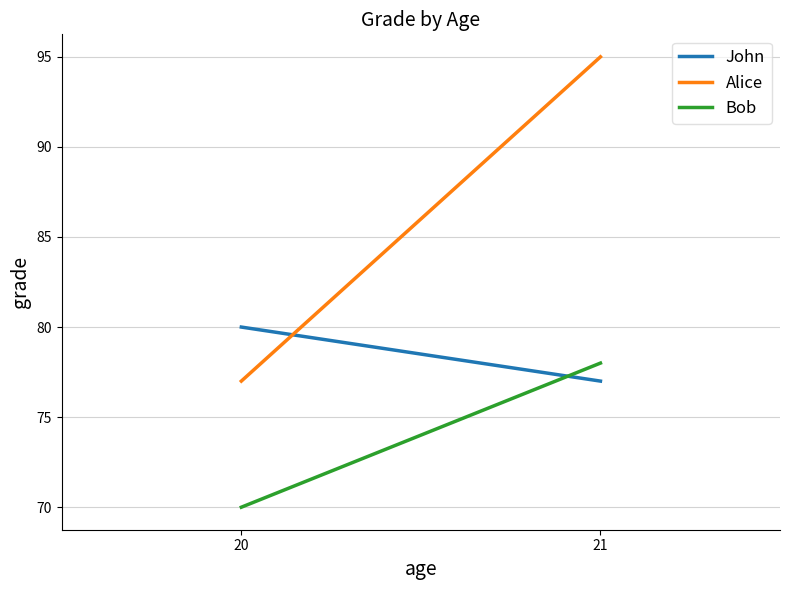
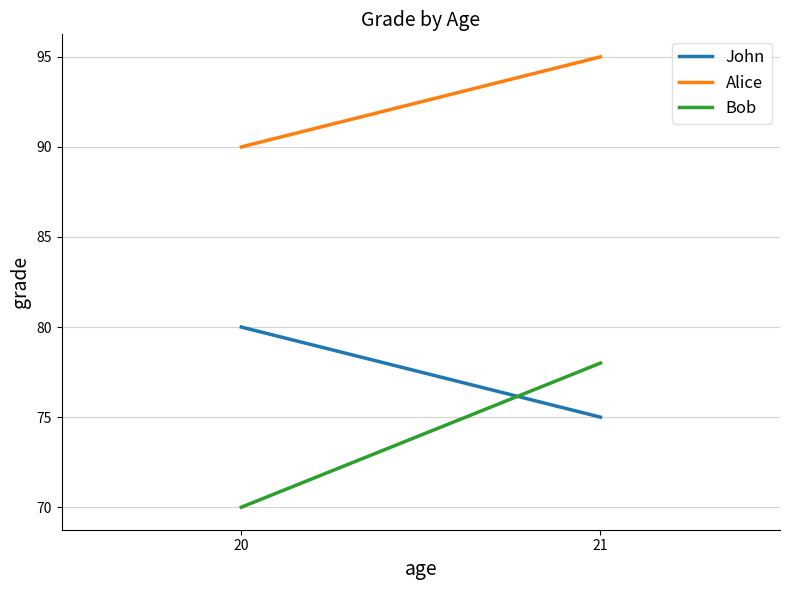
Alice, 20: 77 -> 90
John, 21: 77 -> 75
